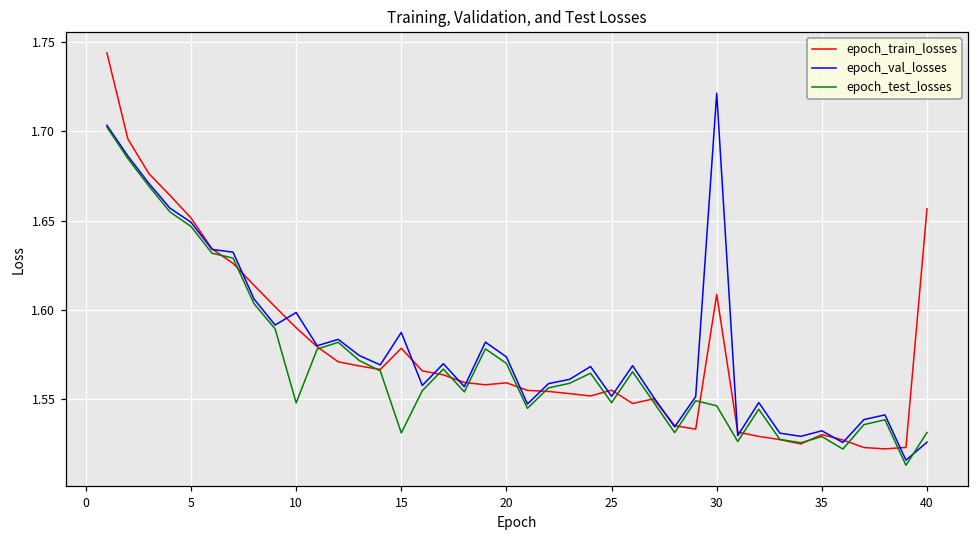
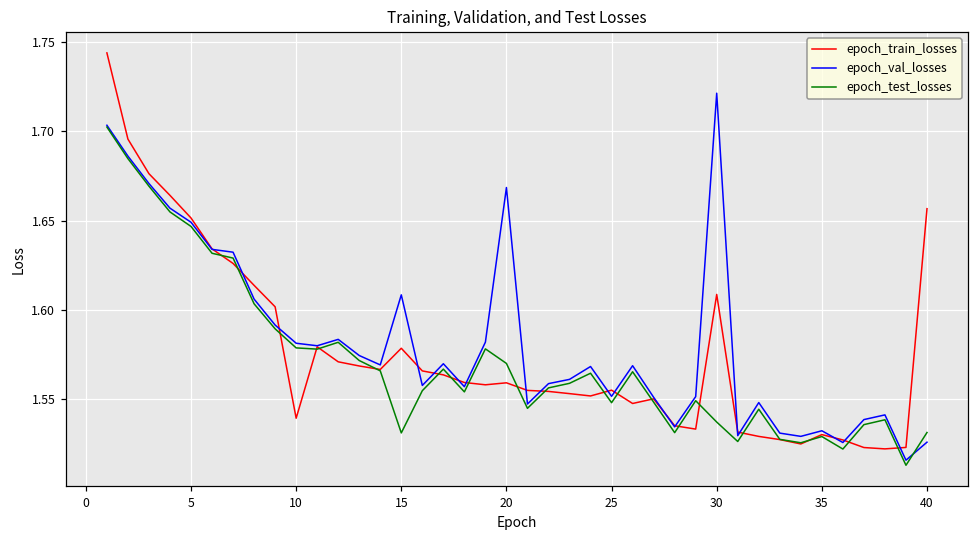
epoch_train_losses, 10: 1.590 -> 1.539
epoch_val_losses, 10: 1.599 -> 1.581
epoch_test_losses, 10: 1.548 -> 1.579
epoch_val_losses, 15: 1.587 -> 1.608
epoch_val_losses, 20: 1.574 -> 1.669
epoch_test_losses, 30: 1.546 -> 1.537
